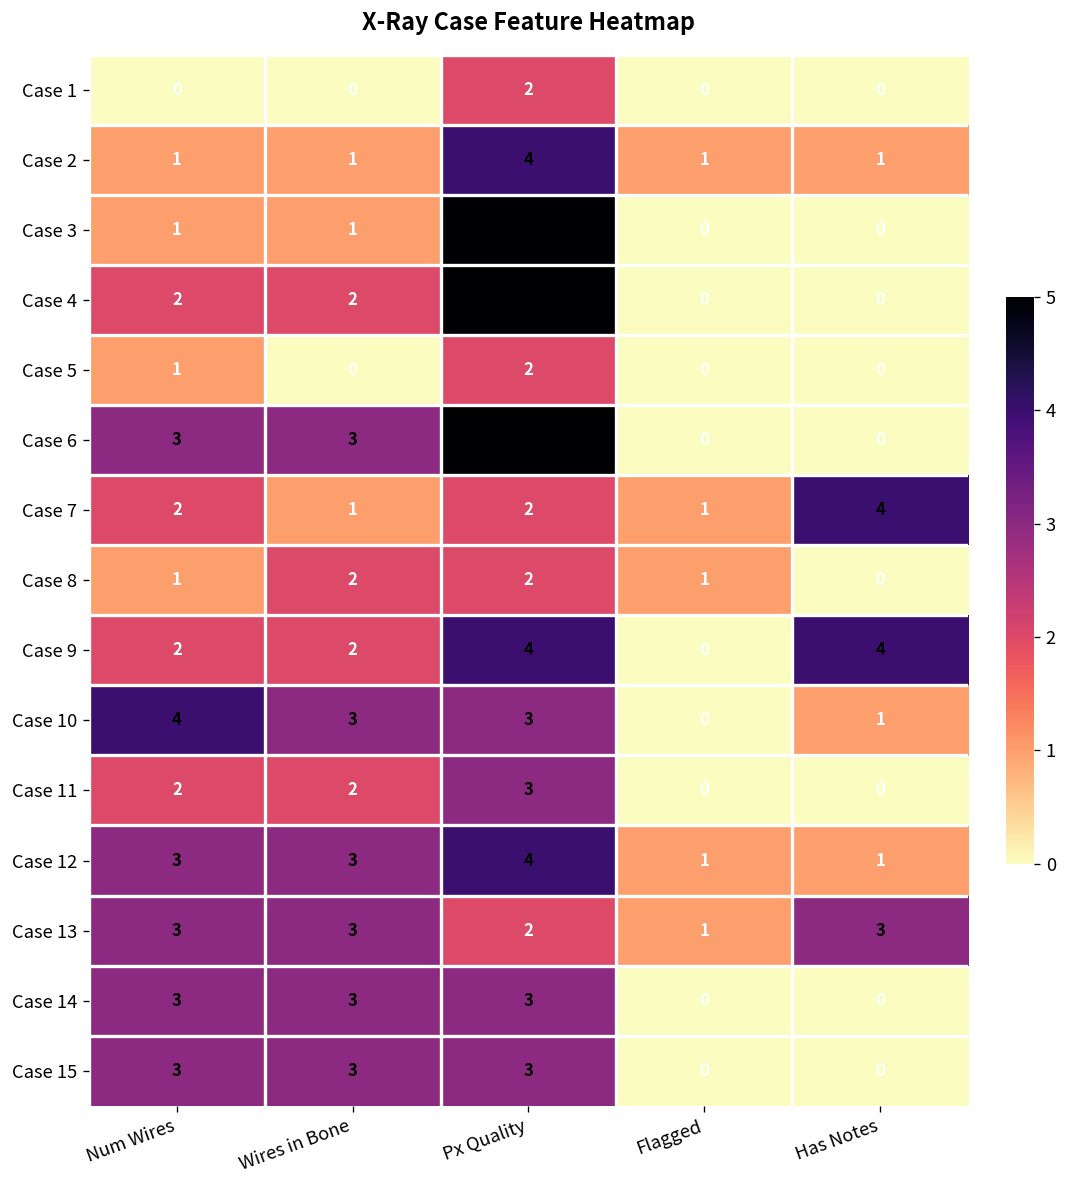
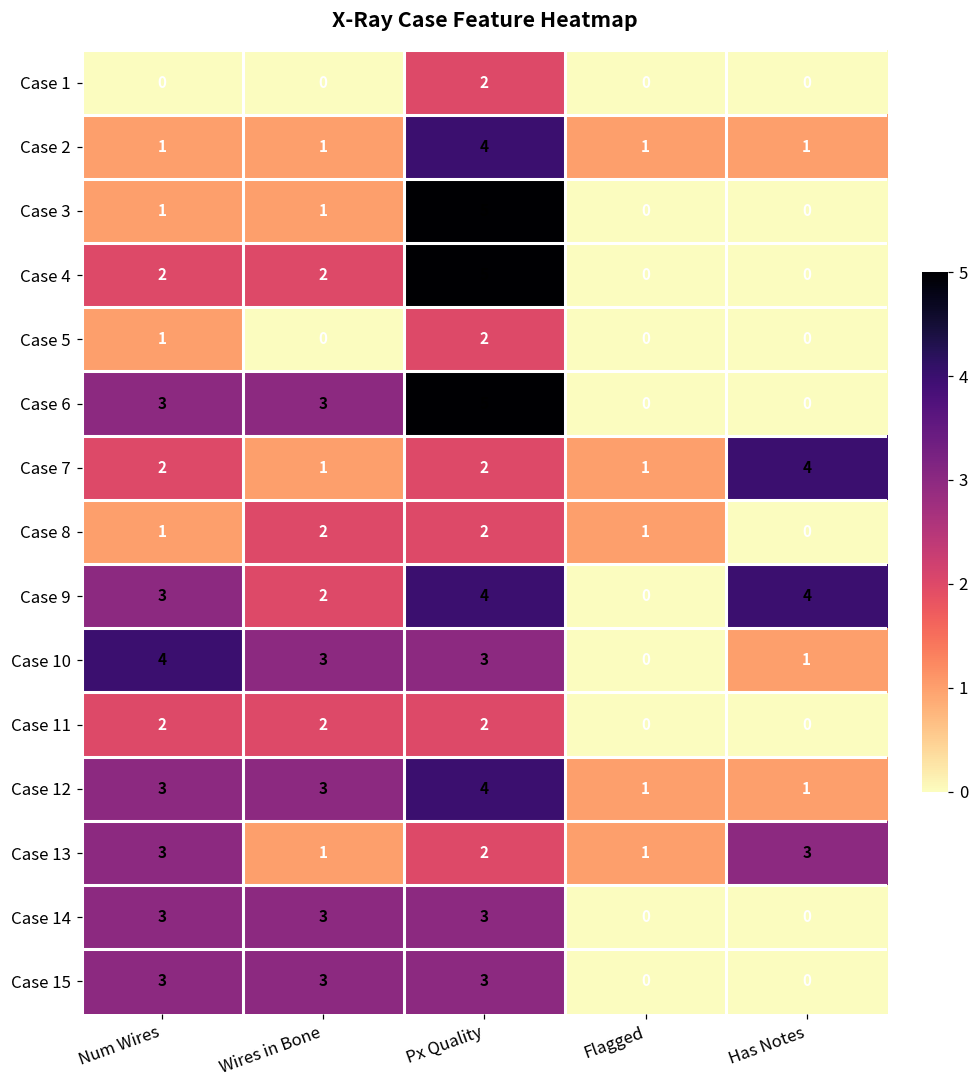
Case 9, Num Wires: 2 -> 3
Case 11, Px Quality: 3 -> 2
Case 13, Wires in Bone: 3 -> 1
